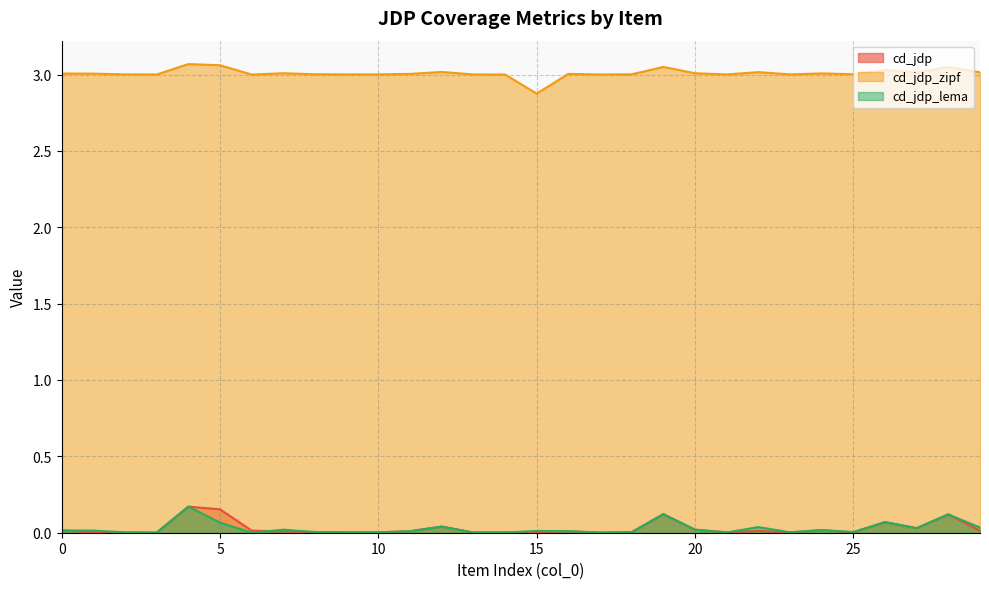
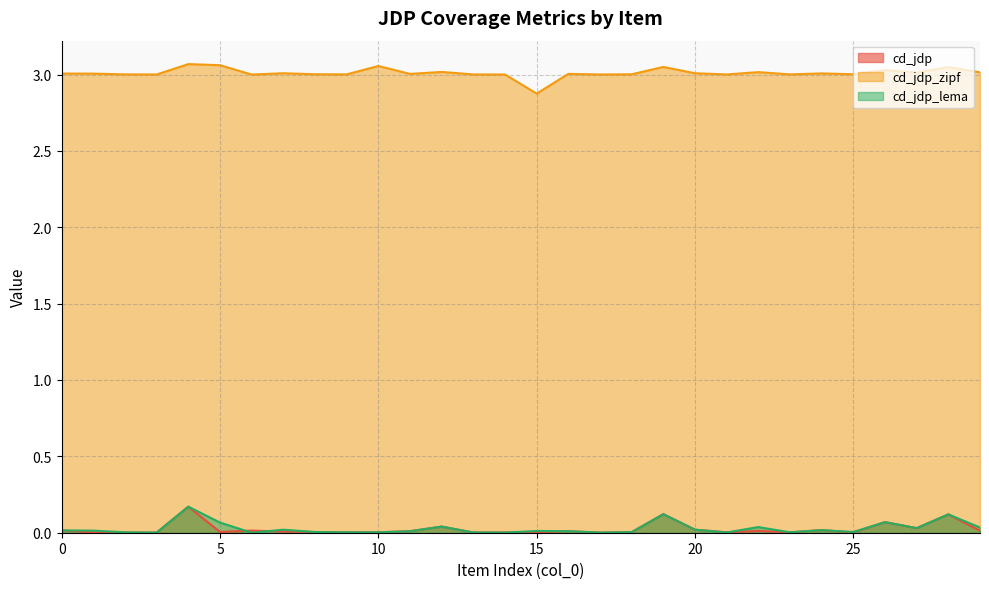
cd_jdp, 5: 0.15 -> 0.00
cd_jdp_zipf, 10: 3.00 -> 3.06
